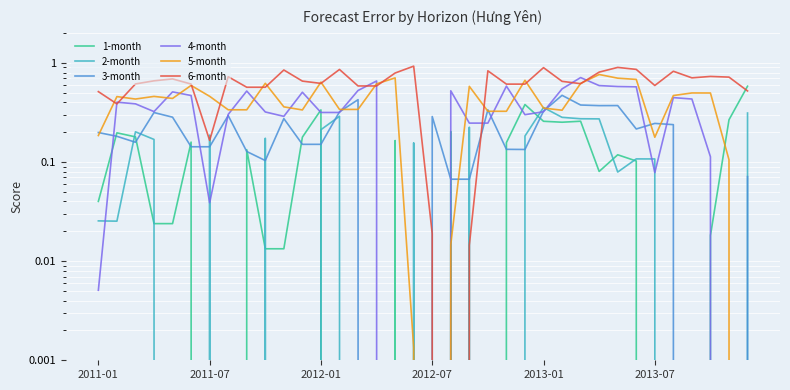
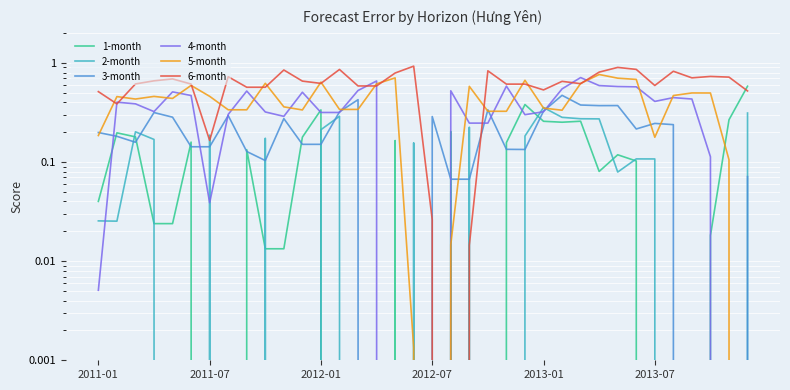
6-month, 2012-07: 0.019 -> 0.026
6-month, 2013-01: 0.9 -> 0.5
4-month, 2013-07: 0.08 -> 0.41
